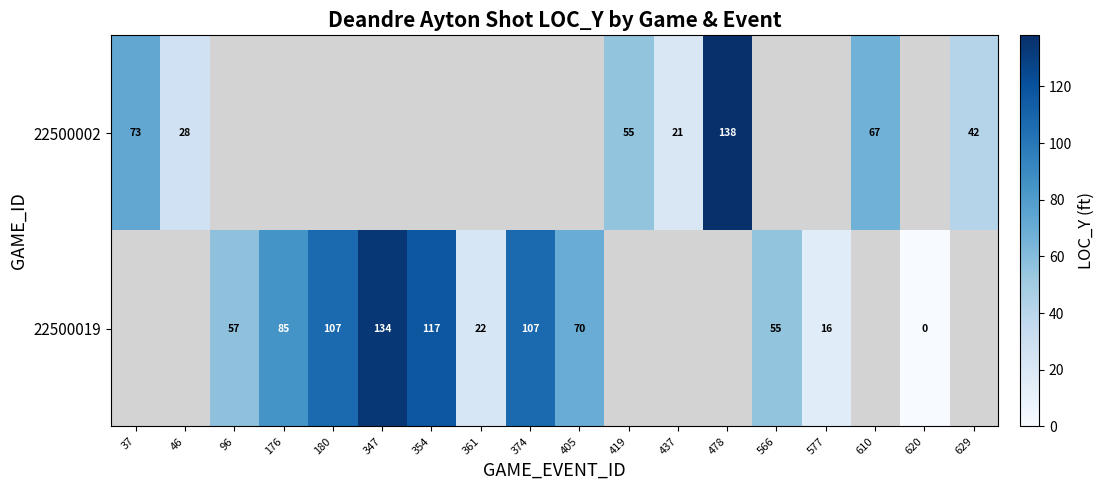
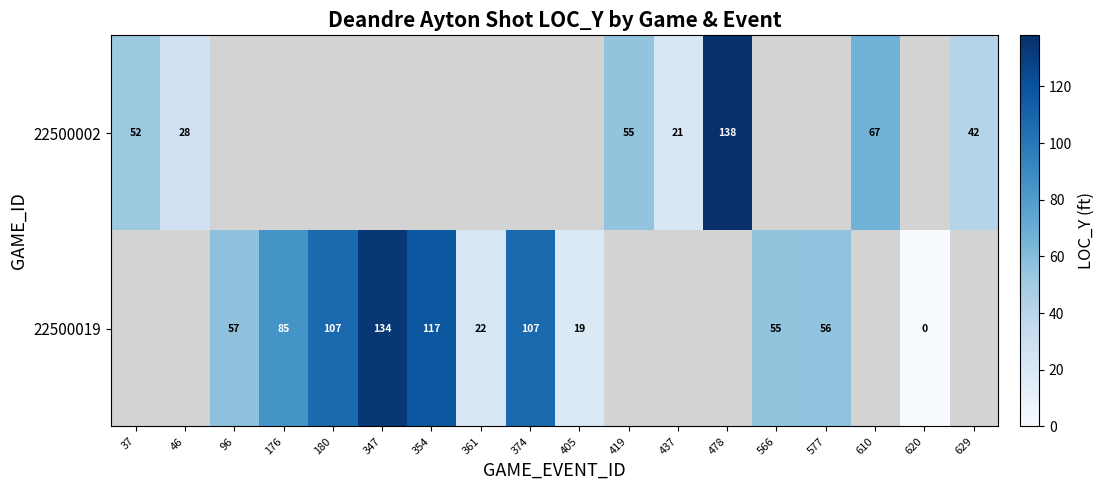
22500002, 37: 73 -> 52
22500019, 405: 70 -> 19
22500019, 577: 16 -> 56
